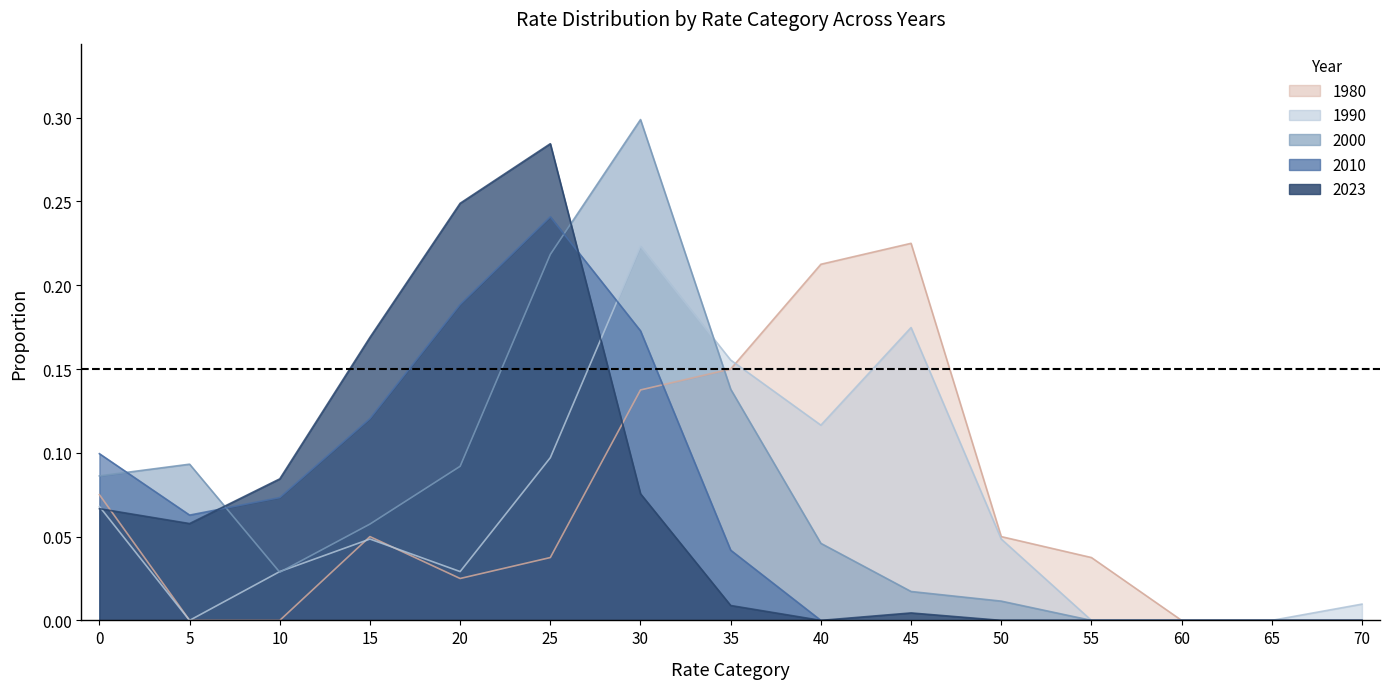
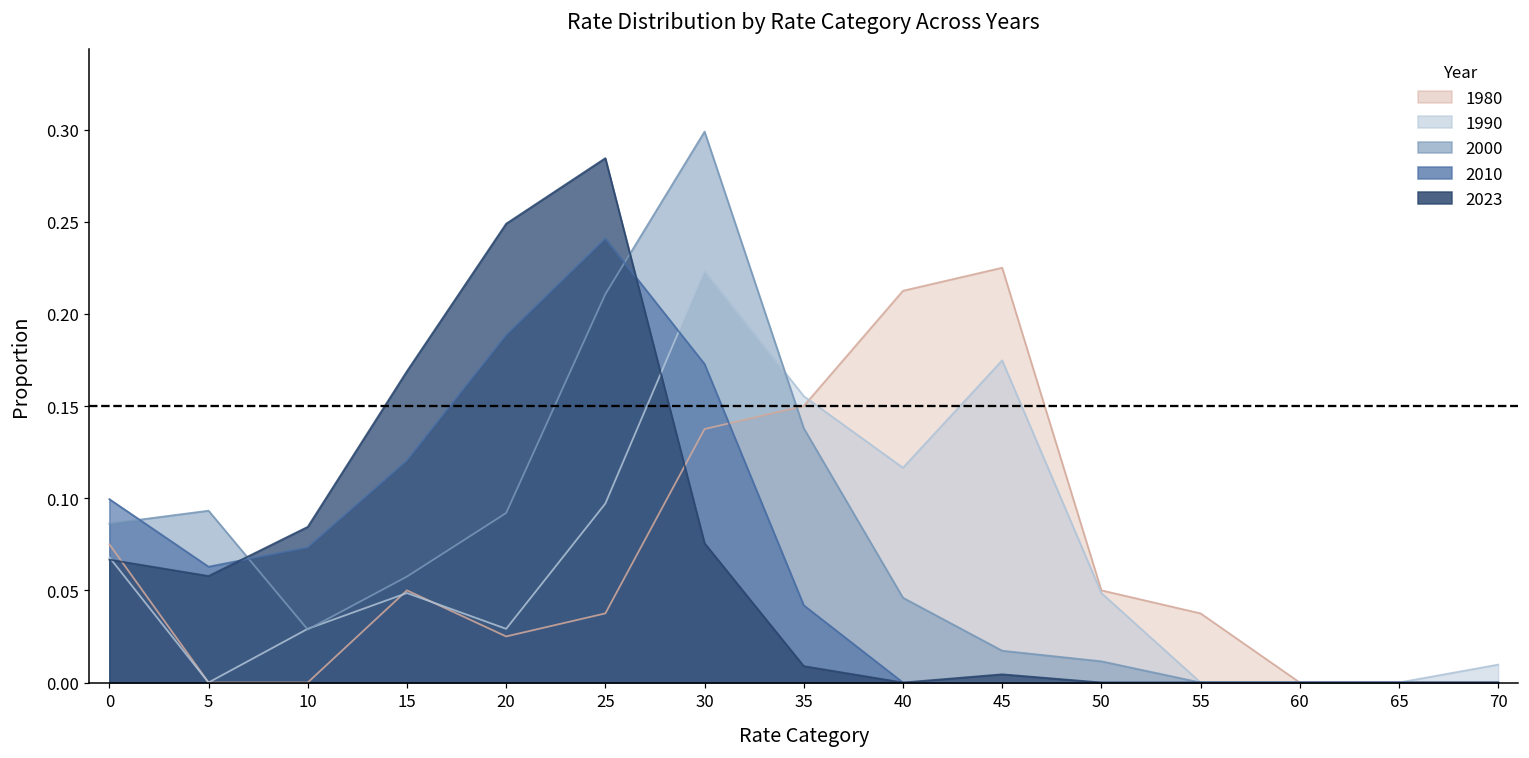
2000, 25: 0.218 -> 0.211
